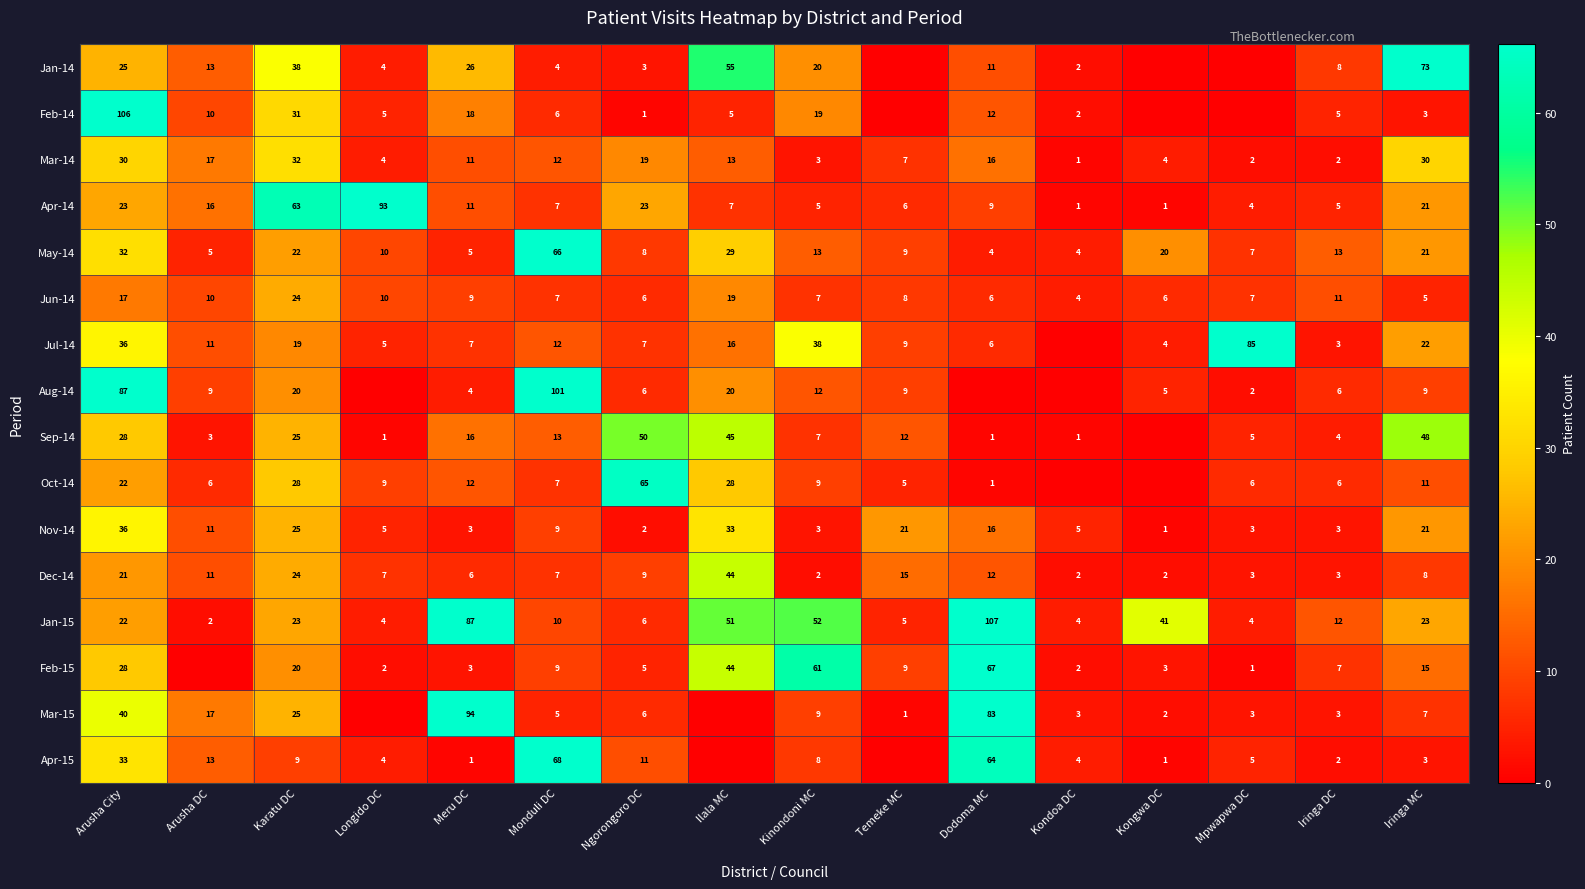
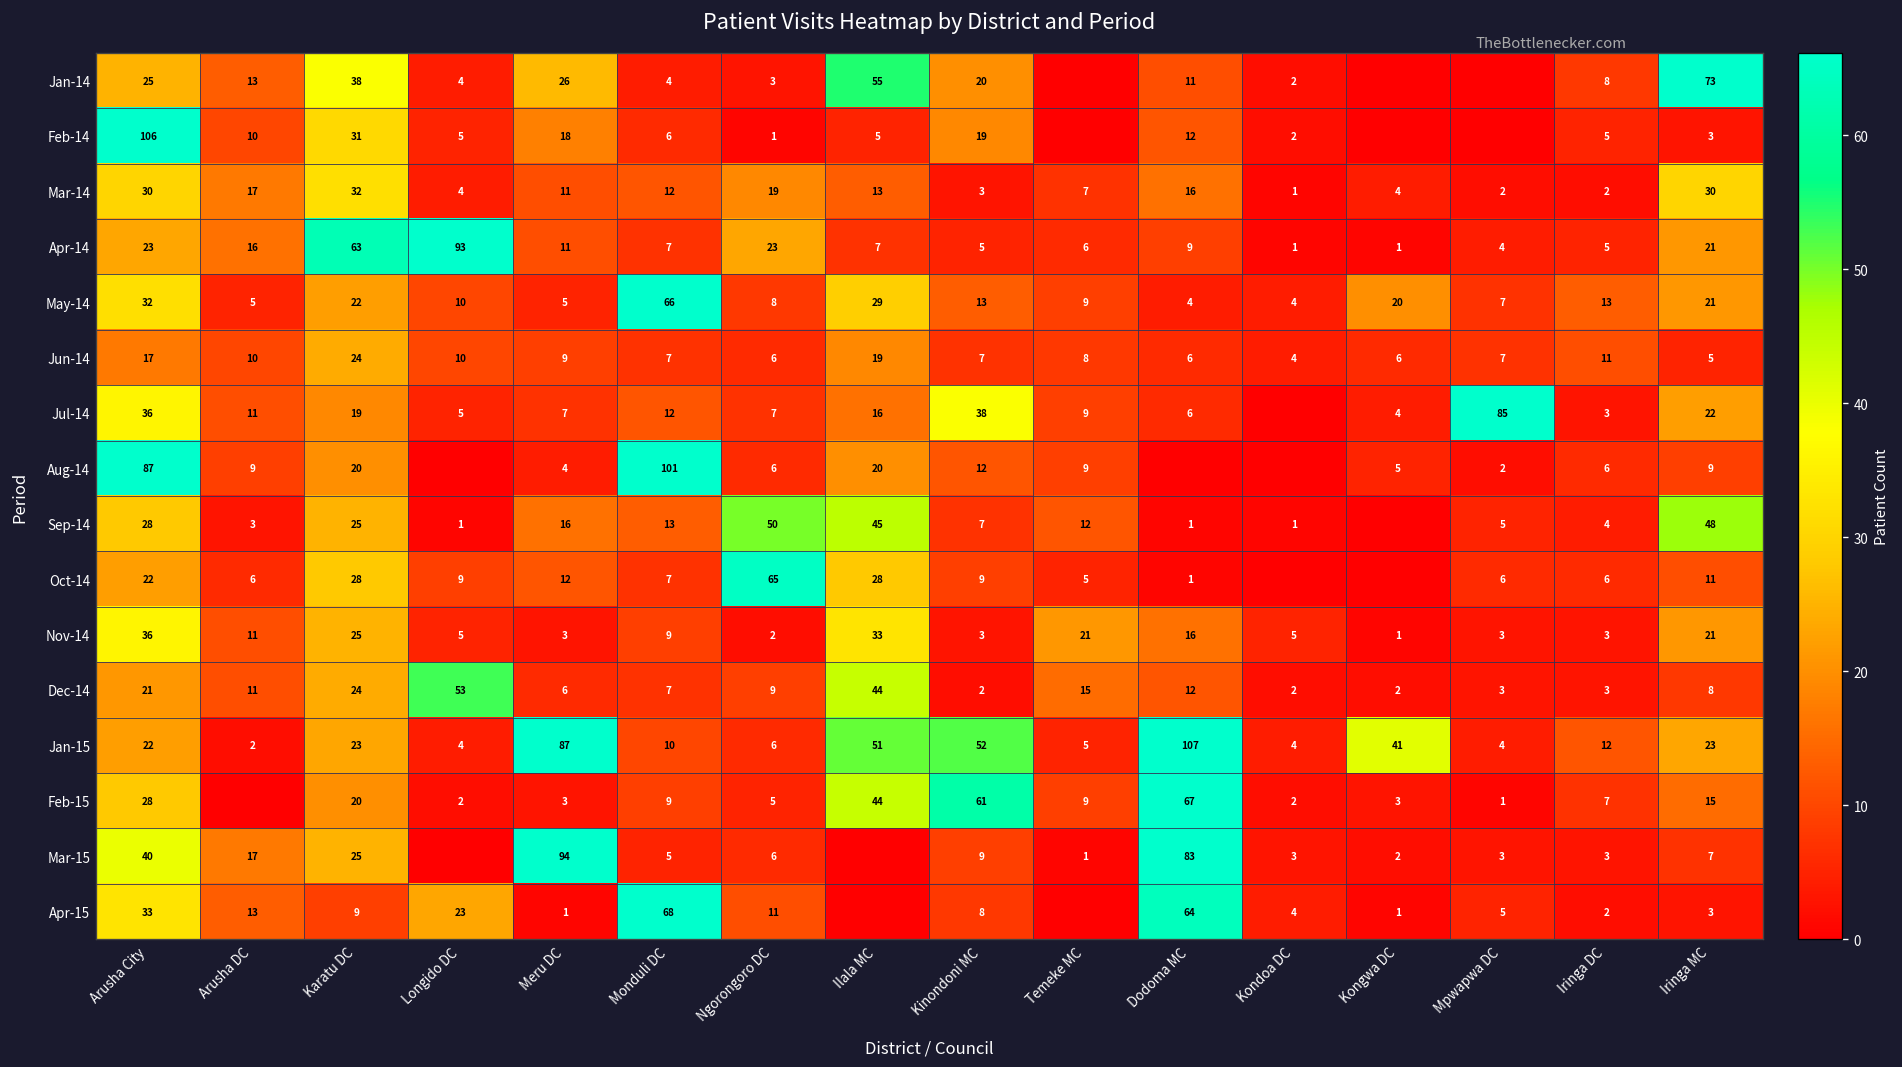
Dec-14, Longido DC: 7 -> 53
Apr-15, Longido DC: 4 -> 23
